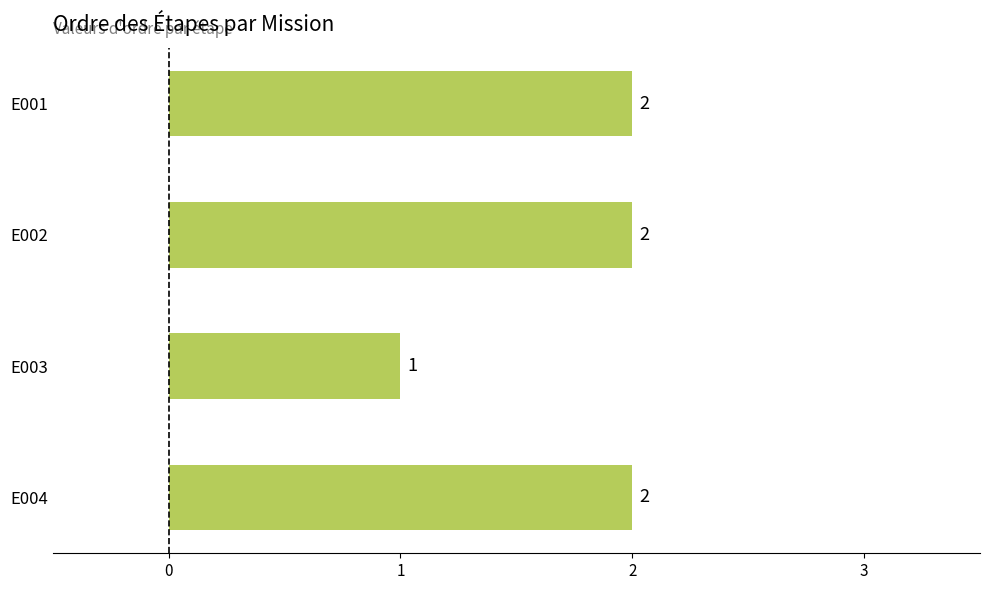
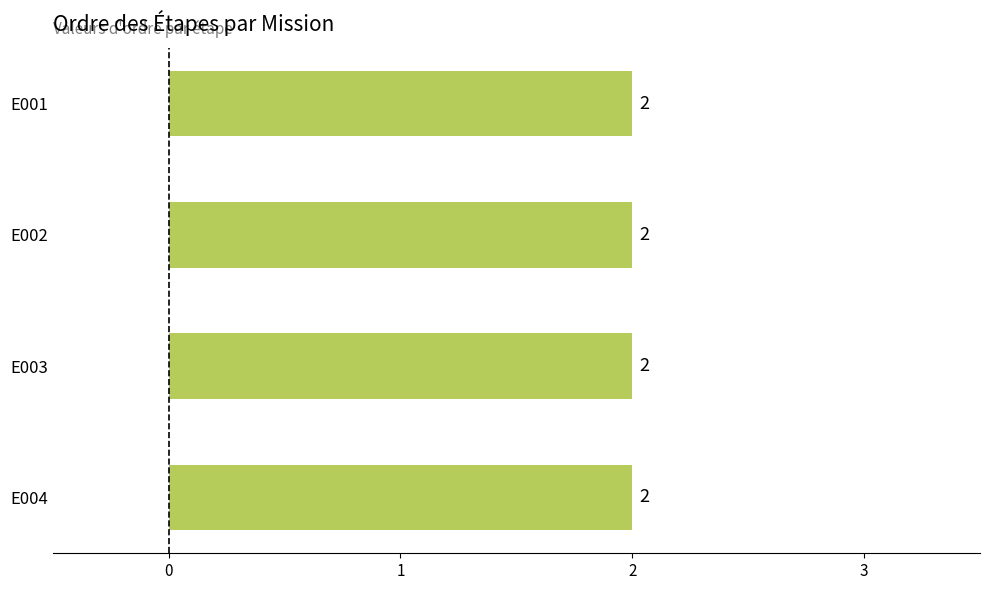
E003: 1 -> 2
